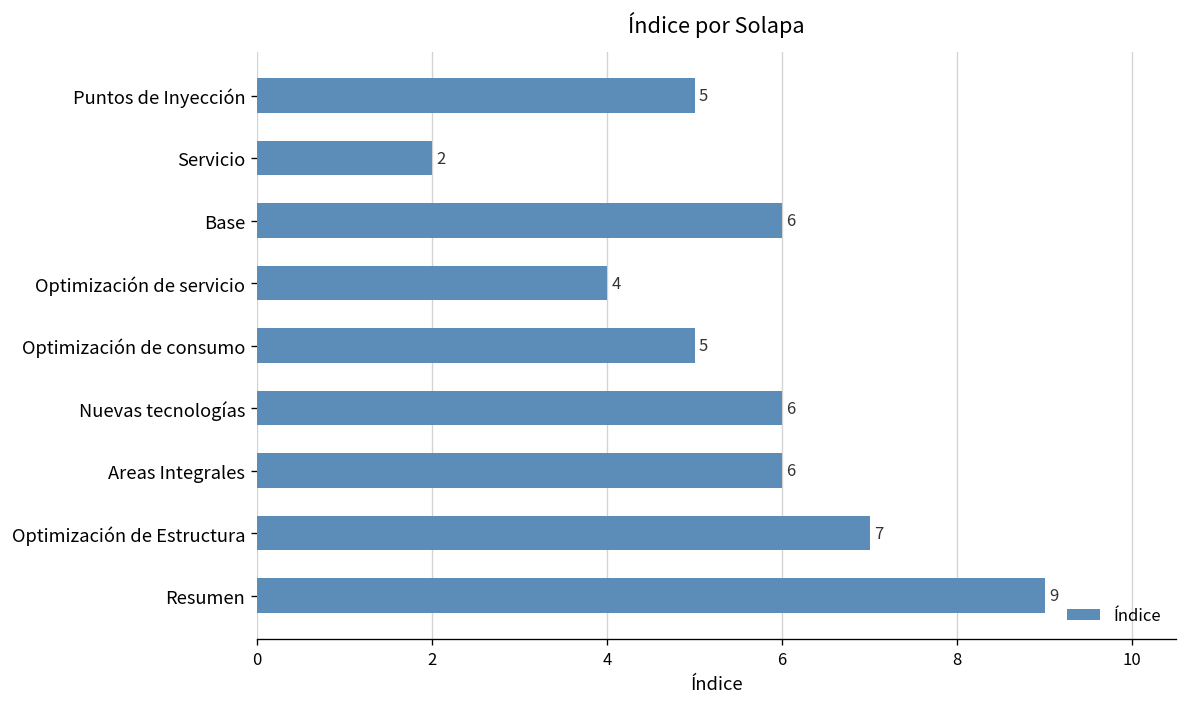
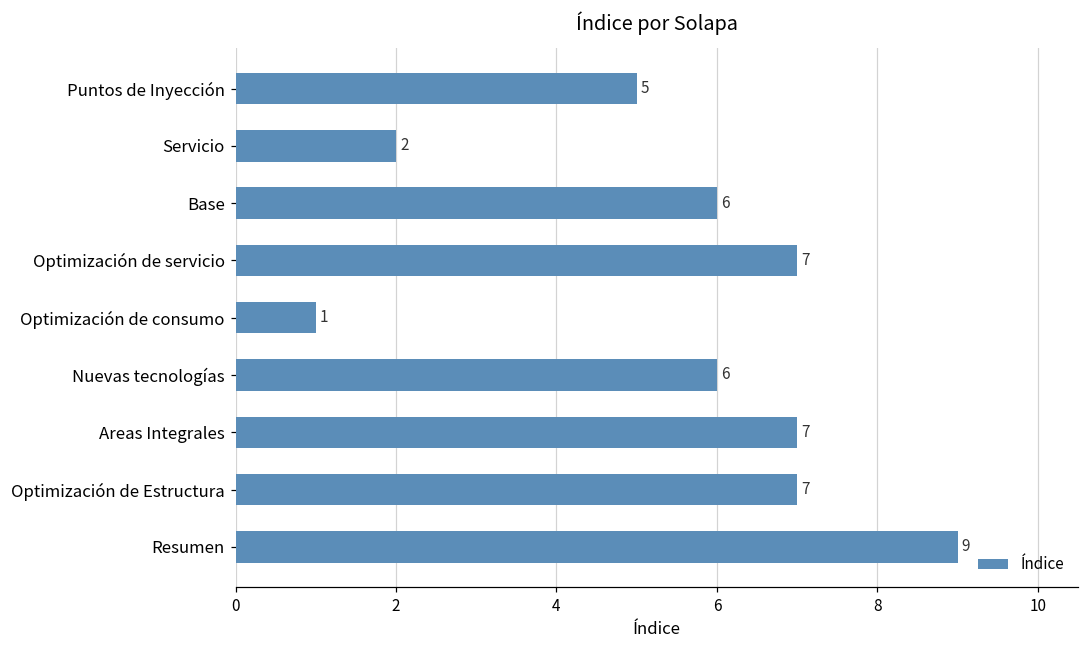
Optimización de servicio: 4 -> 7
Optimización de consumo: 5 -> 1
Areas Integrales: 6 -> 7
